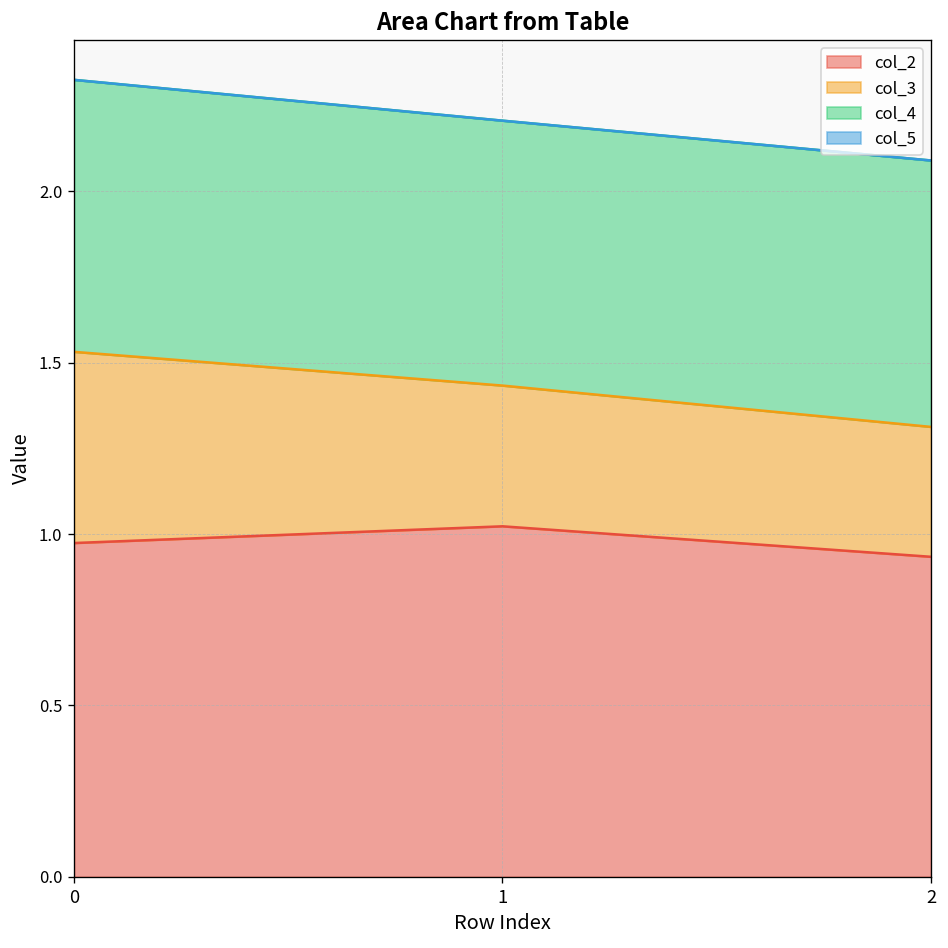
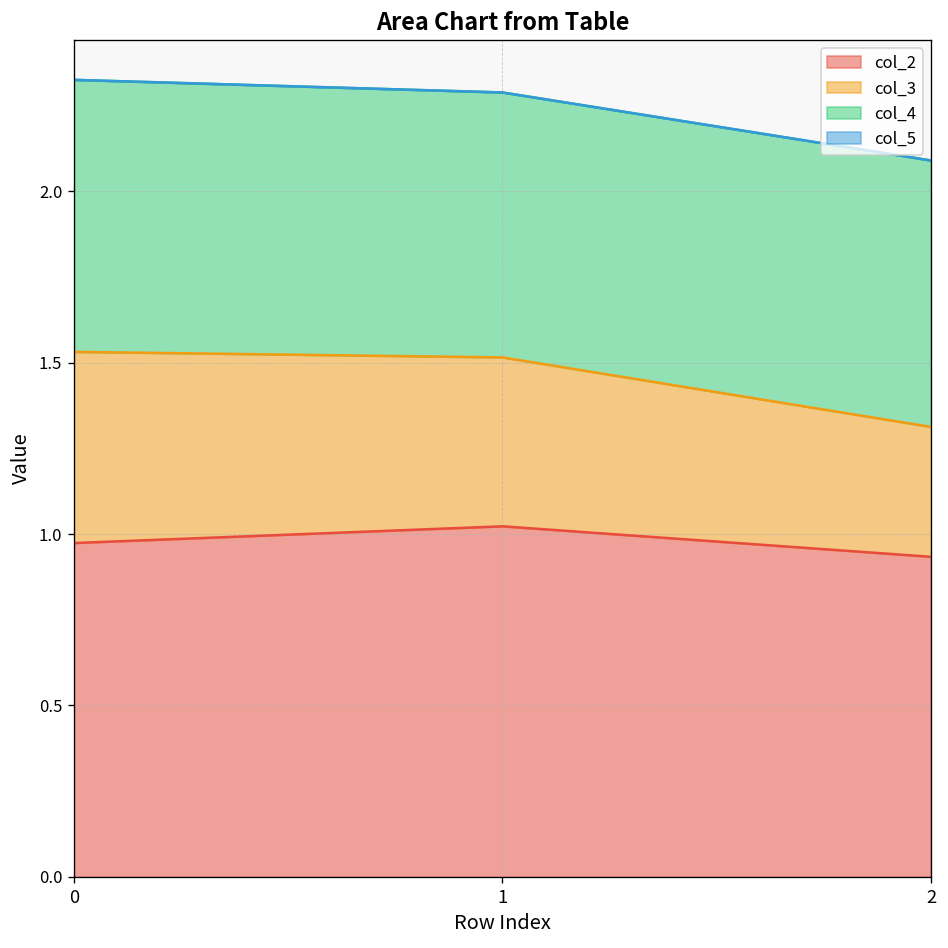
col_3, 1: 0.41 -> 0.49
